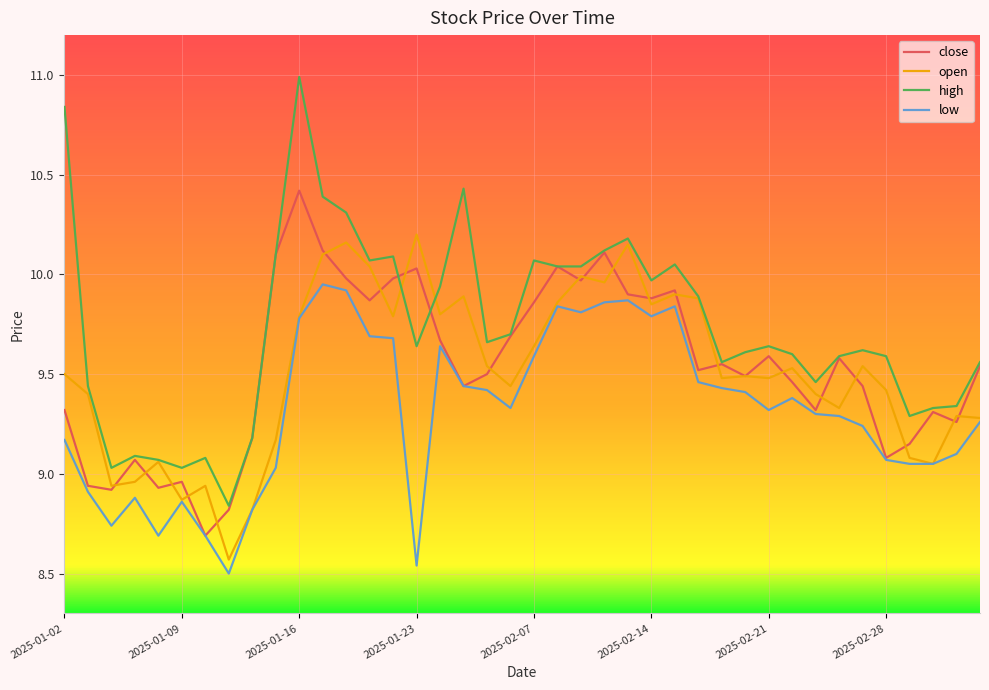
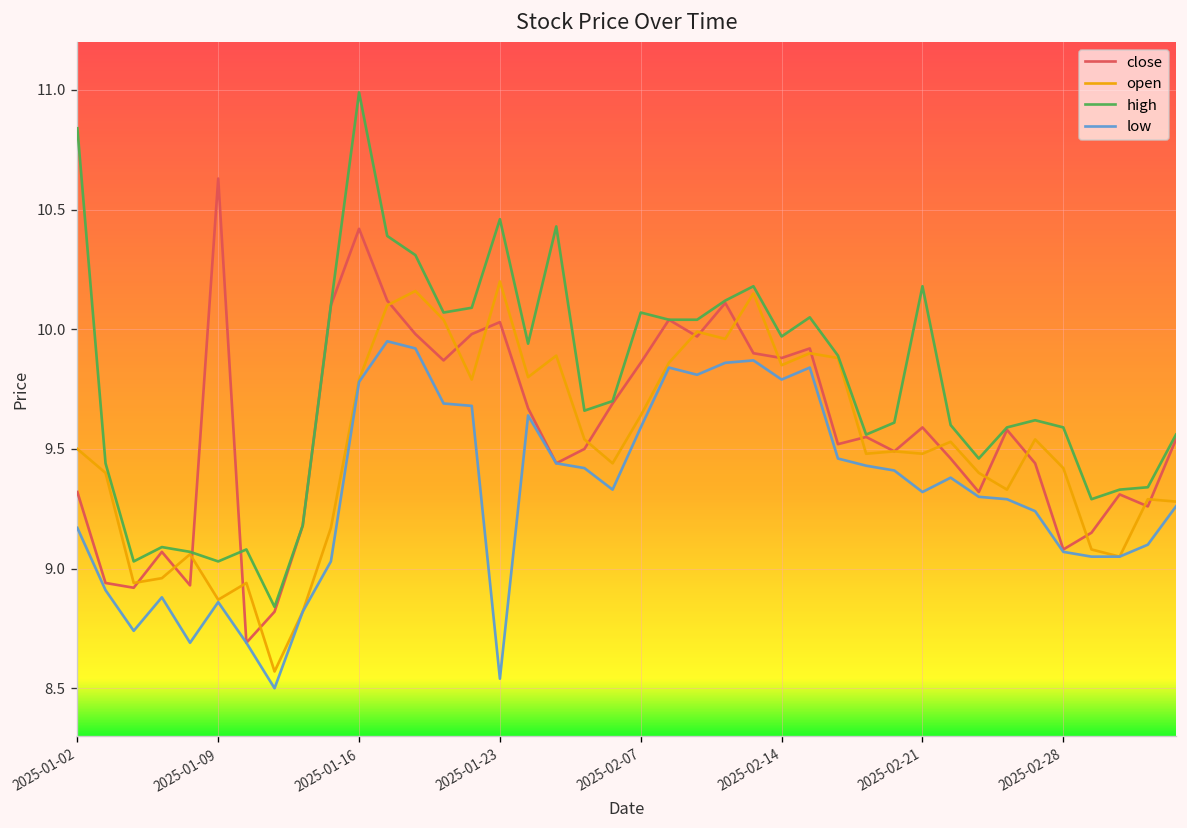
close, 2025-01-09: 8.96 -> 10.63
high, 2025-01-23: 9.64 -> 10.46
high, 2025-02-21: 9.64 -> 10.18
